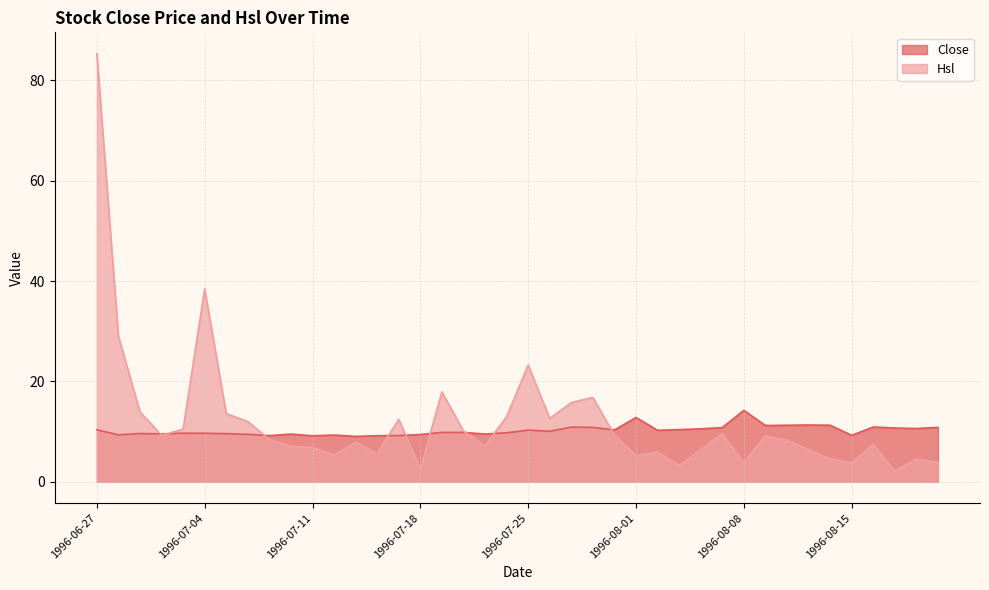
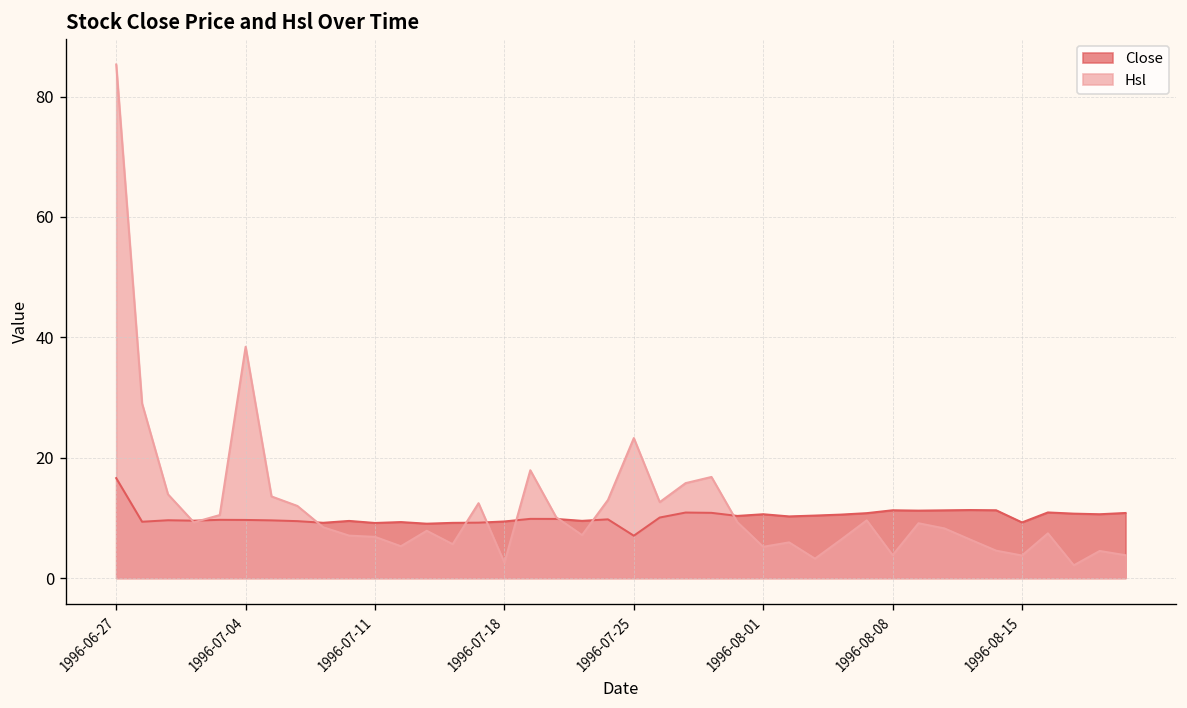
Close, 1996-06-27: 10 -> 17
Close, 1996-07-25: 10 -> 7
Close, 1996-08-01: 13 -> 11
Close, 1996-08-08: 14 -> 11
